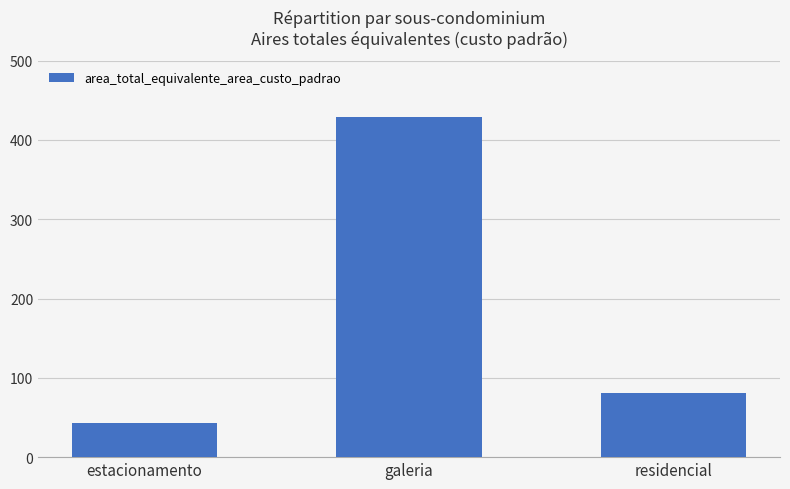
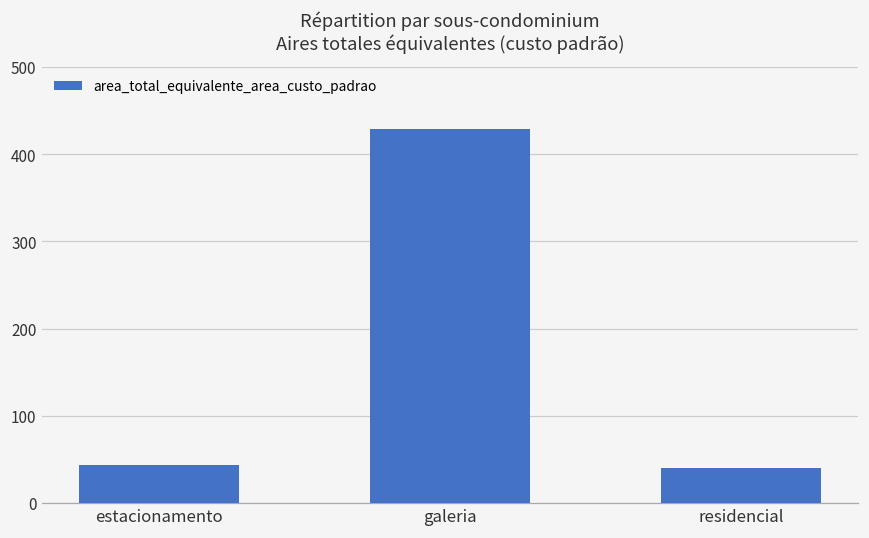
residencial: 80 -> 40
